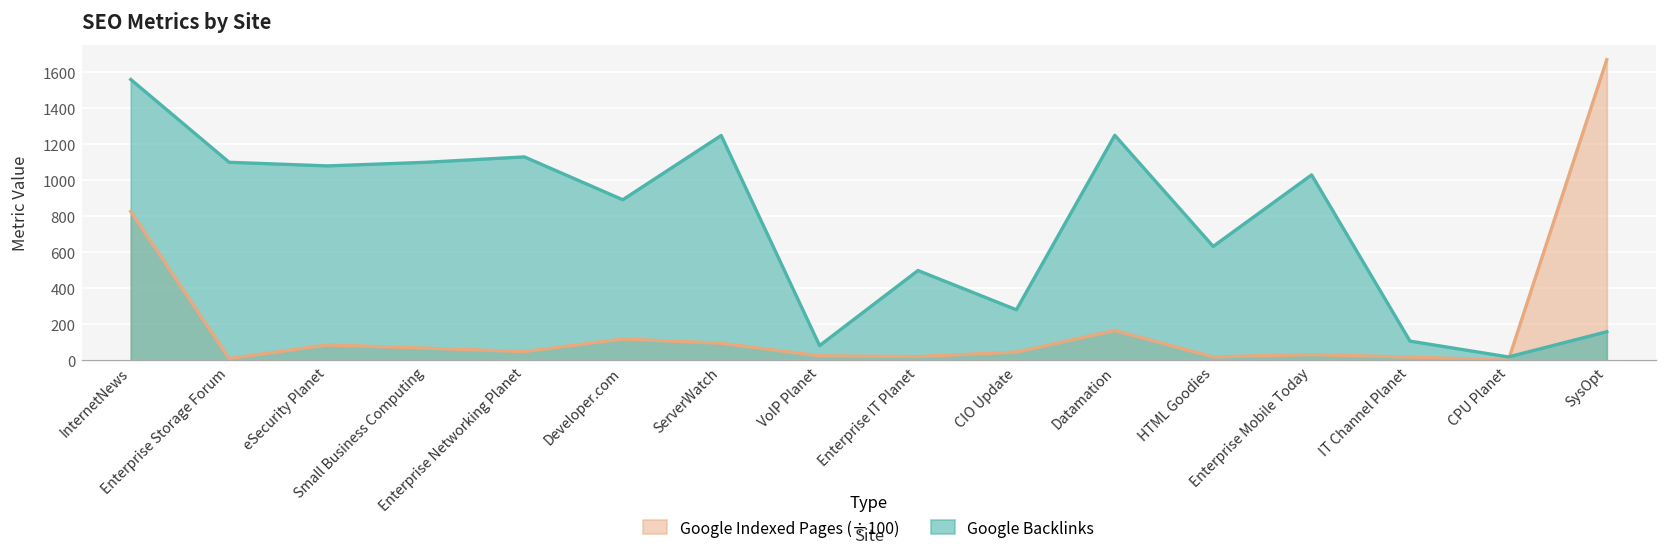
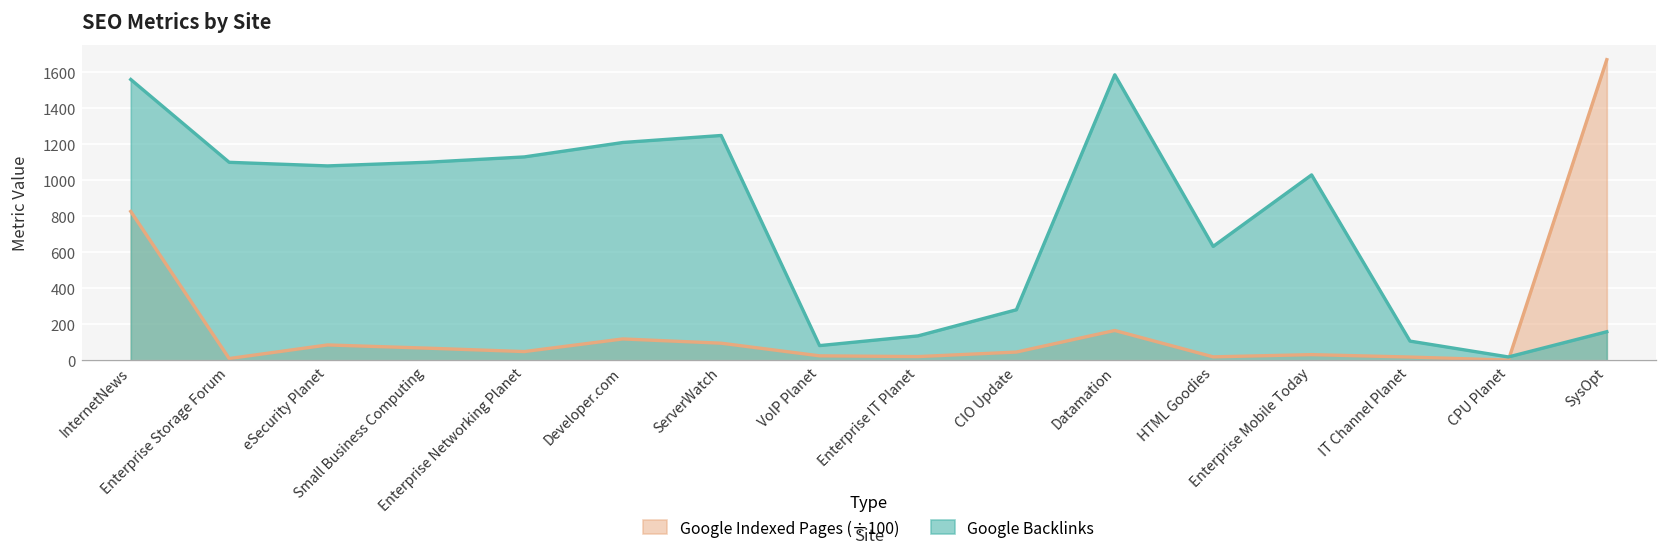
Google Backlinks, Developer.com: 890 -> 1210
Google Backlinks, Enterprise IT Planet: 500 -> 140
Google Backlinks, Datamation: 1250 -> 1590
